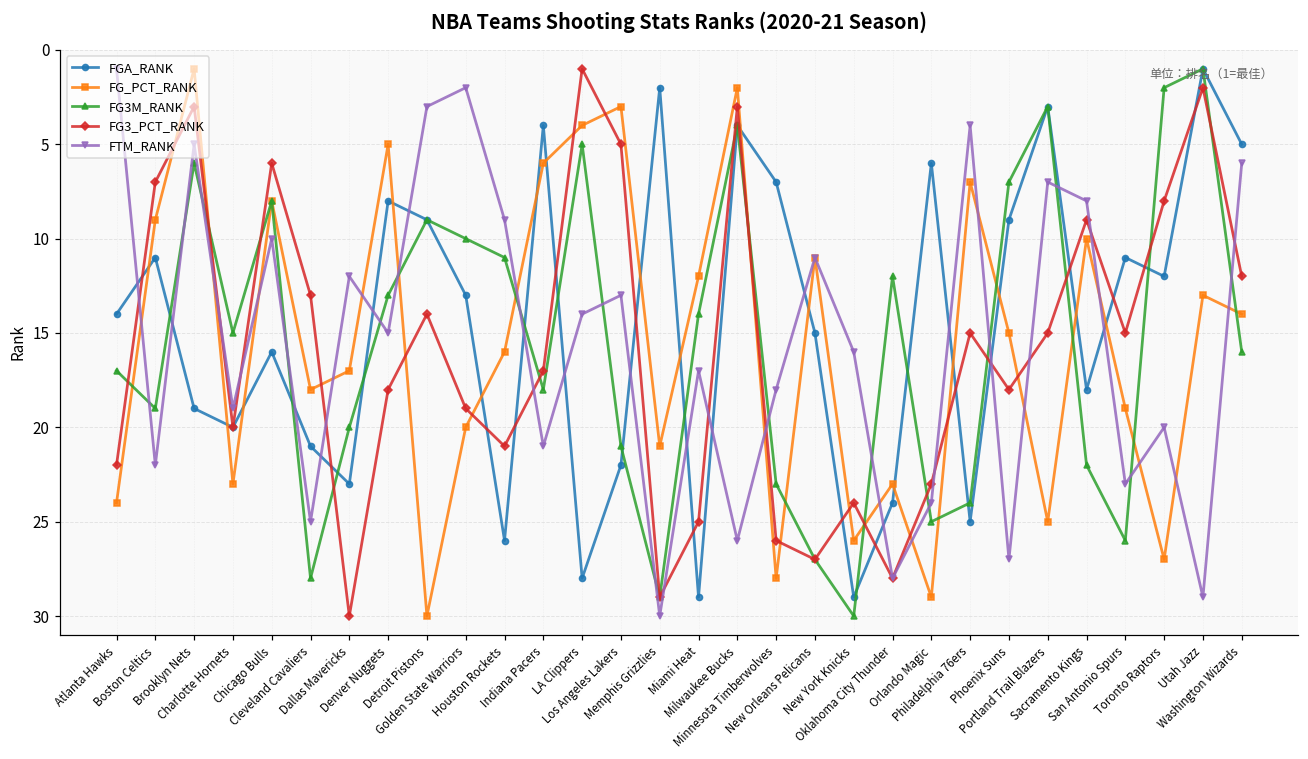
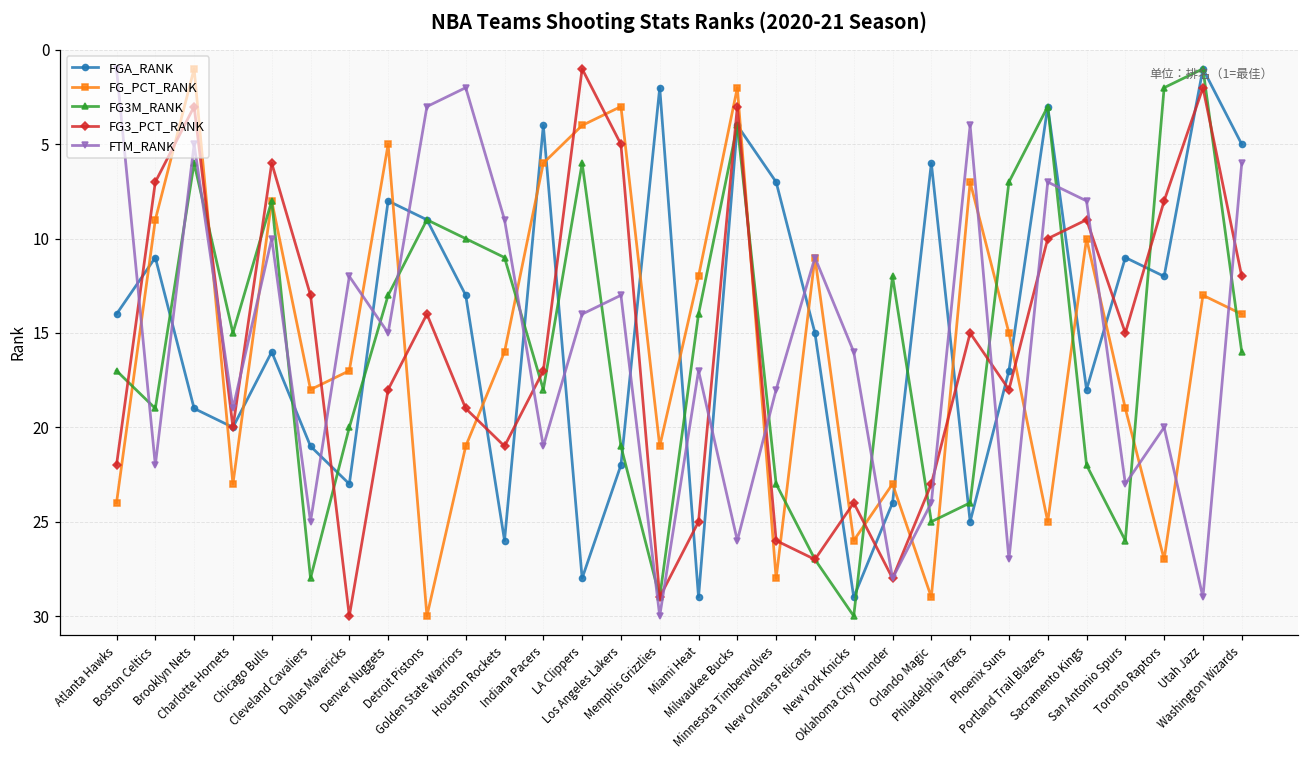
FG_PCT_RANK, Golden State Warriors: 20 -> 21
FG3M_RANK, LA Clippers: 5 -> 6
FGA_RANK, Phoenix Suns: 9 -> 17
FG3_PCT_RANK, Portland Trail Blazers: 15 -> 10
